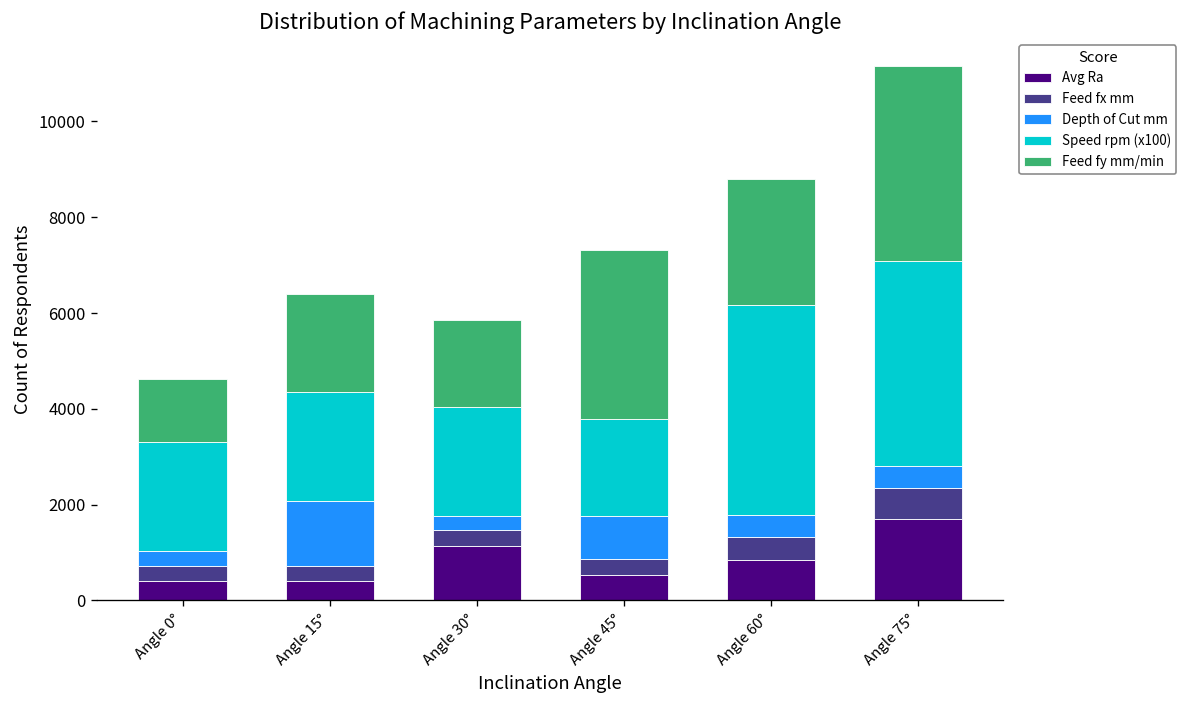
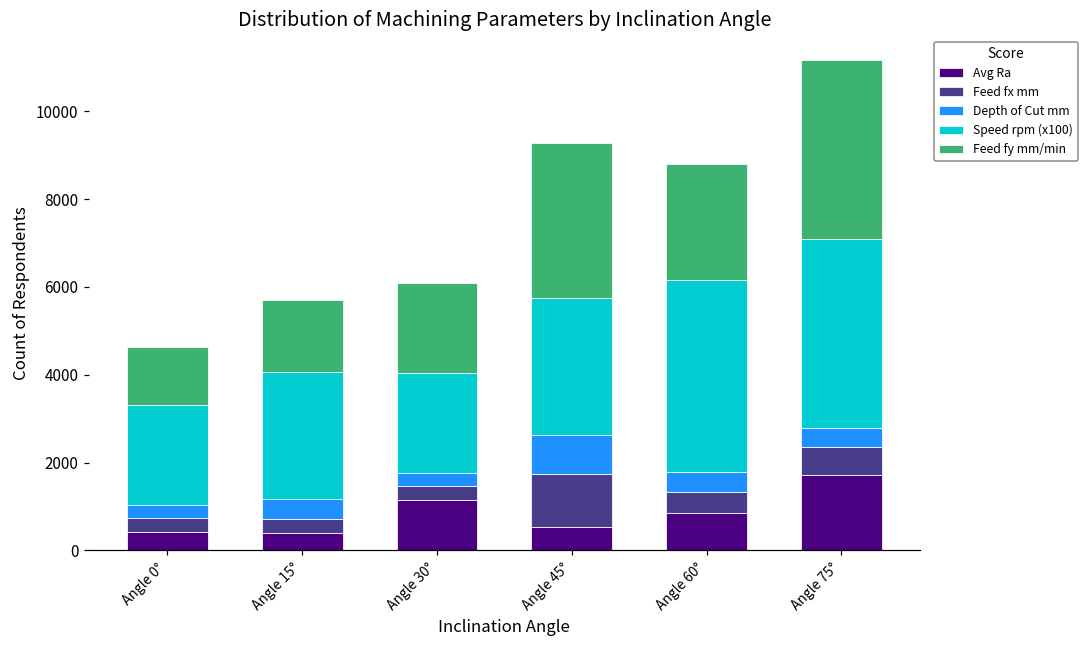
Depth of Cut mm, Angle 15°: 1400 -> 500
Speed rpm (x100), Angle 15°: 2300 -> 2900
Feed fy mm/min, Angle 15°: 2000 -> 1700
Feed fy mm/min, Angle 30°: 1800 -> 2000
Feed fx mm, Angle 45°: 300 -> 1200
Speed rpm (x100), Angle 45°: 2000 -> 3100
